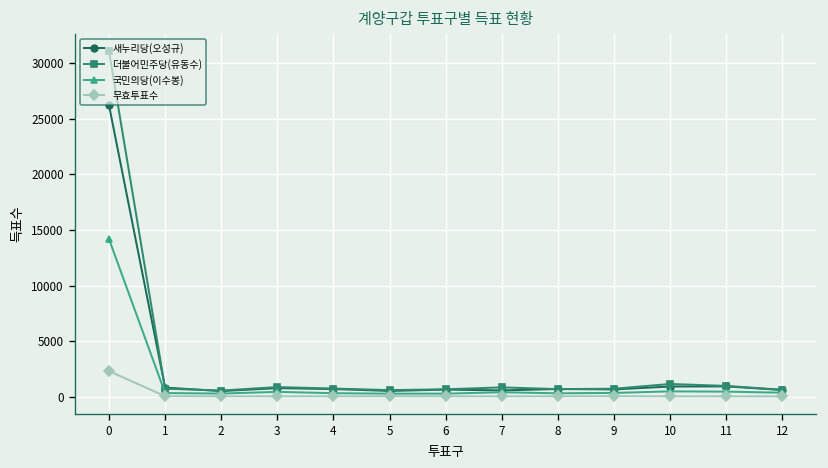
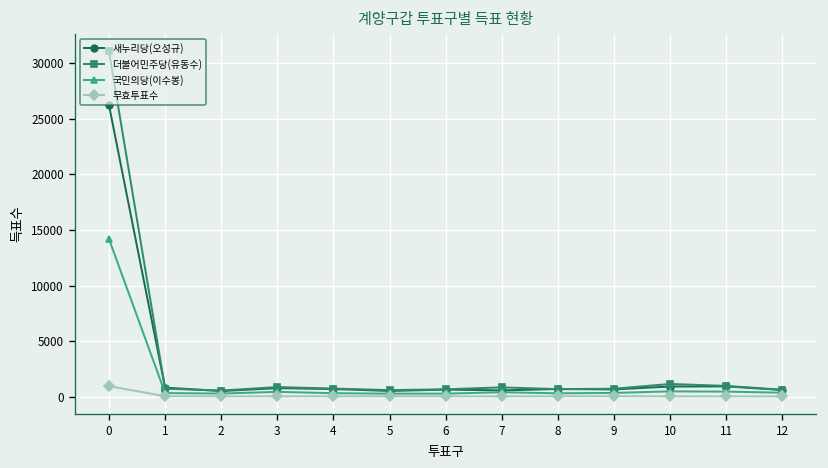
무효투표수, 0: 2000 -> 1000
